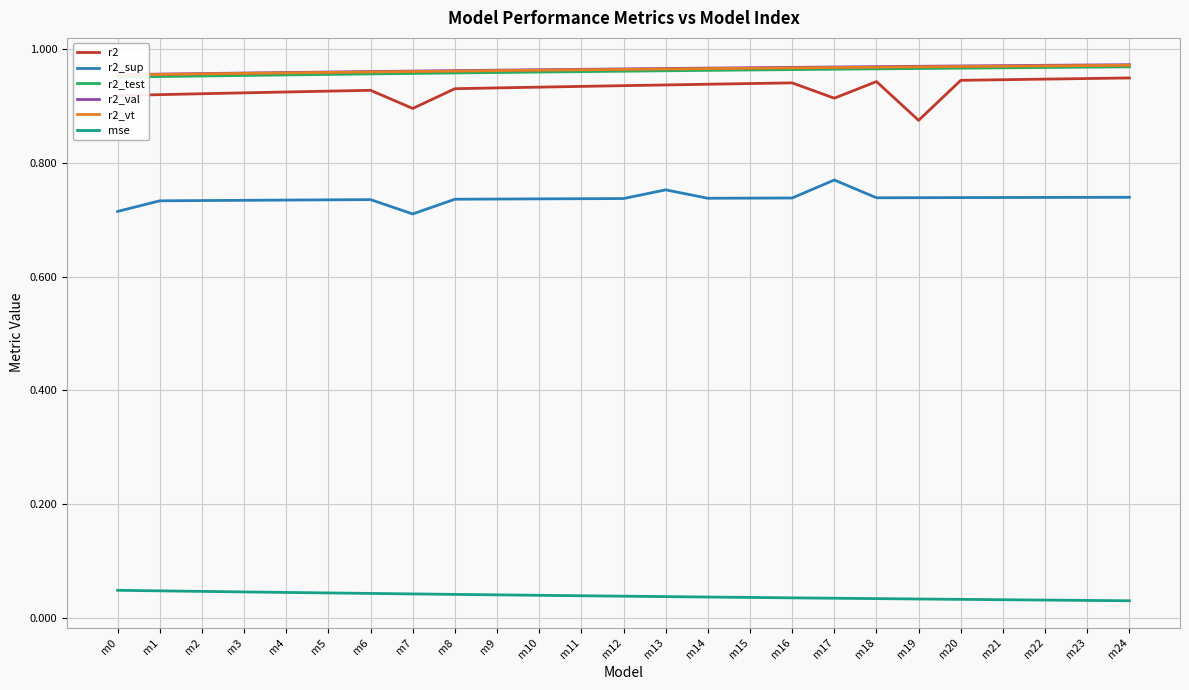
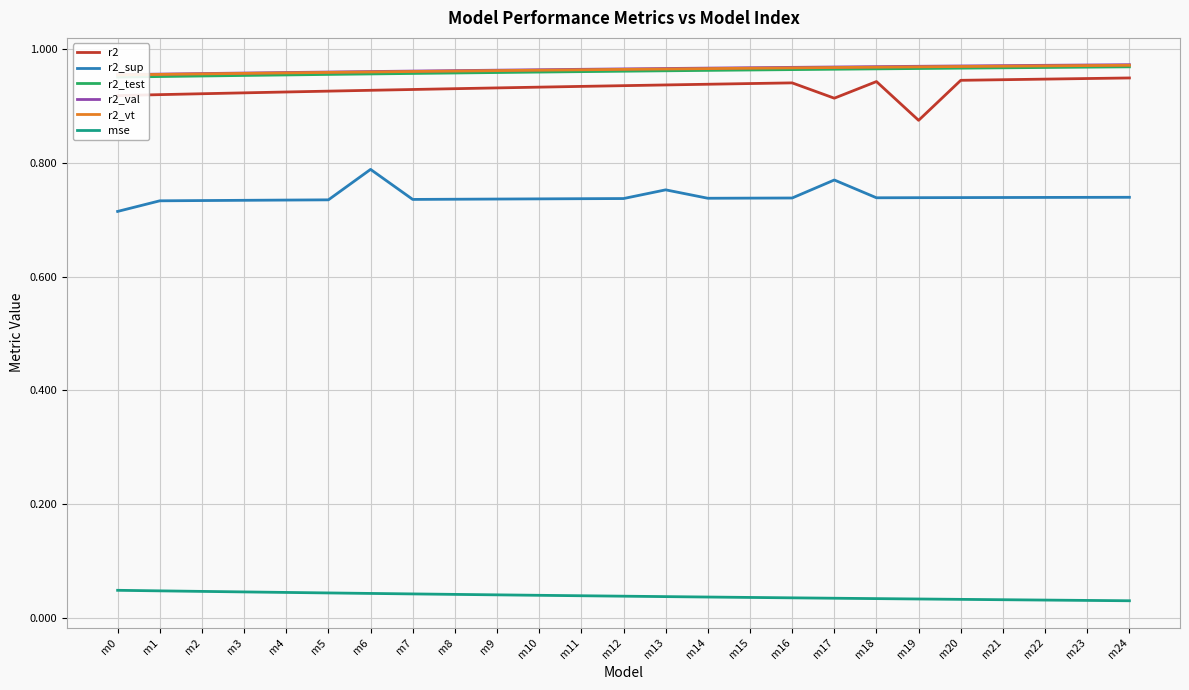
r2_sup, m6: 0.74 -> 0.79
r2, m7: 0.90 -> 0.93
r2_sup, m7: 0.71 -> 0.74
